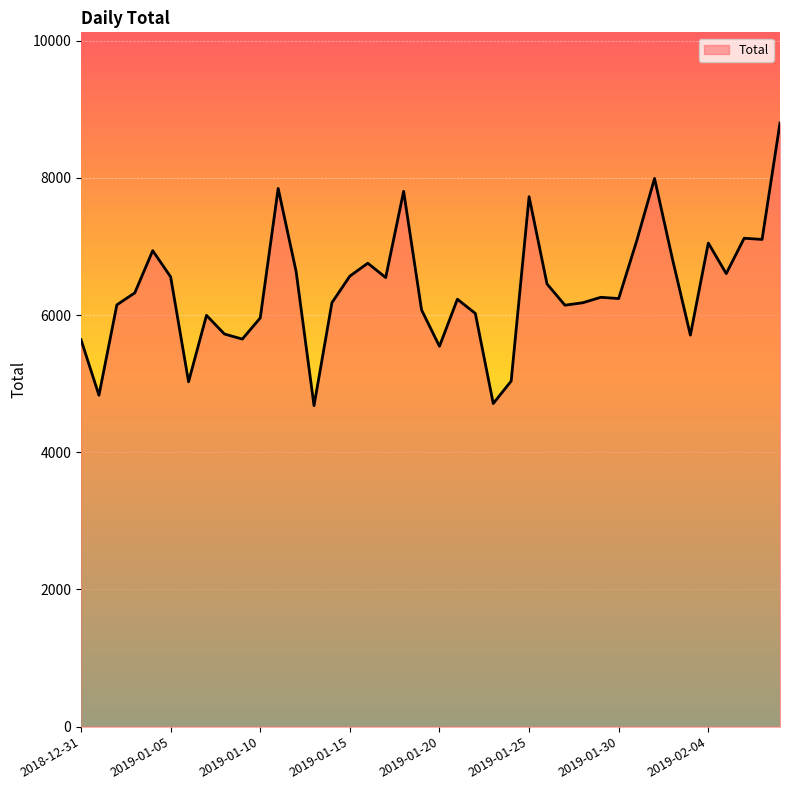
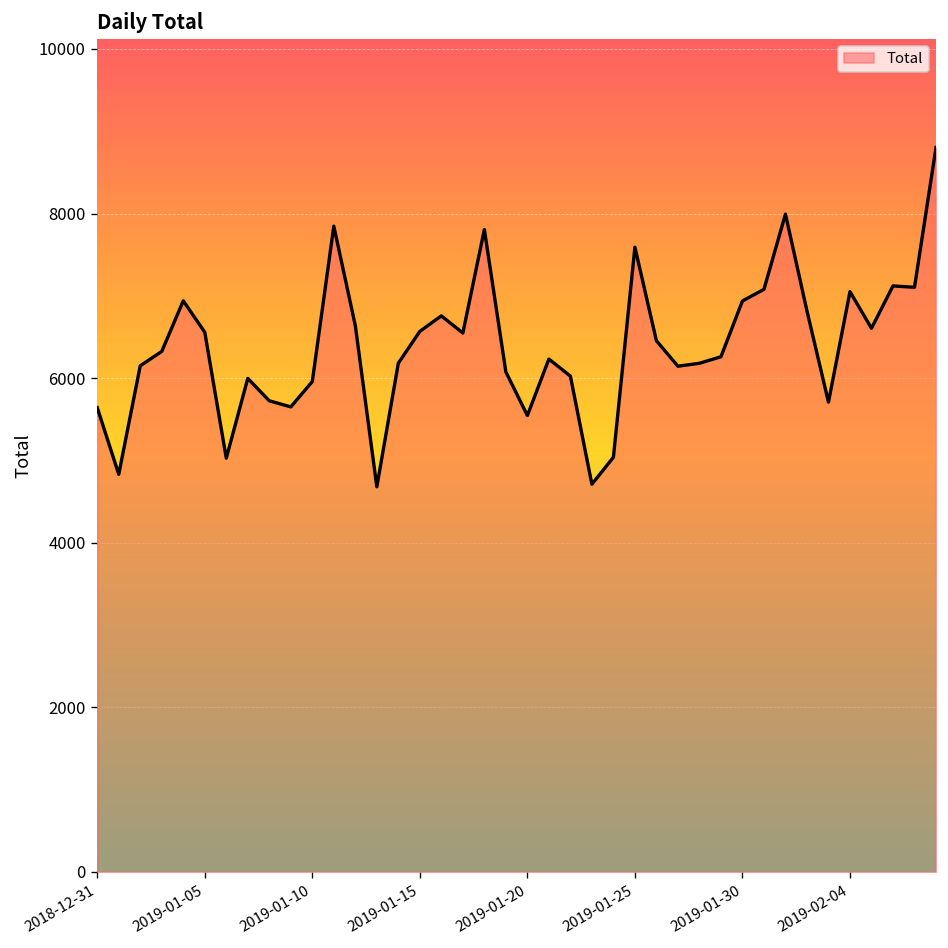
2019-01-25: 7700 -> 7600
2019-01-30: 6200 -> 6900
